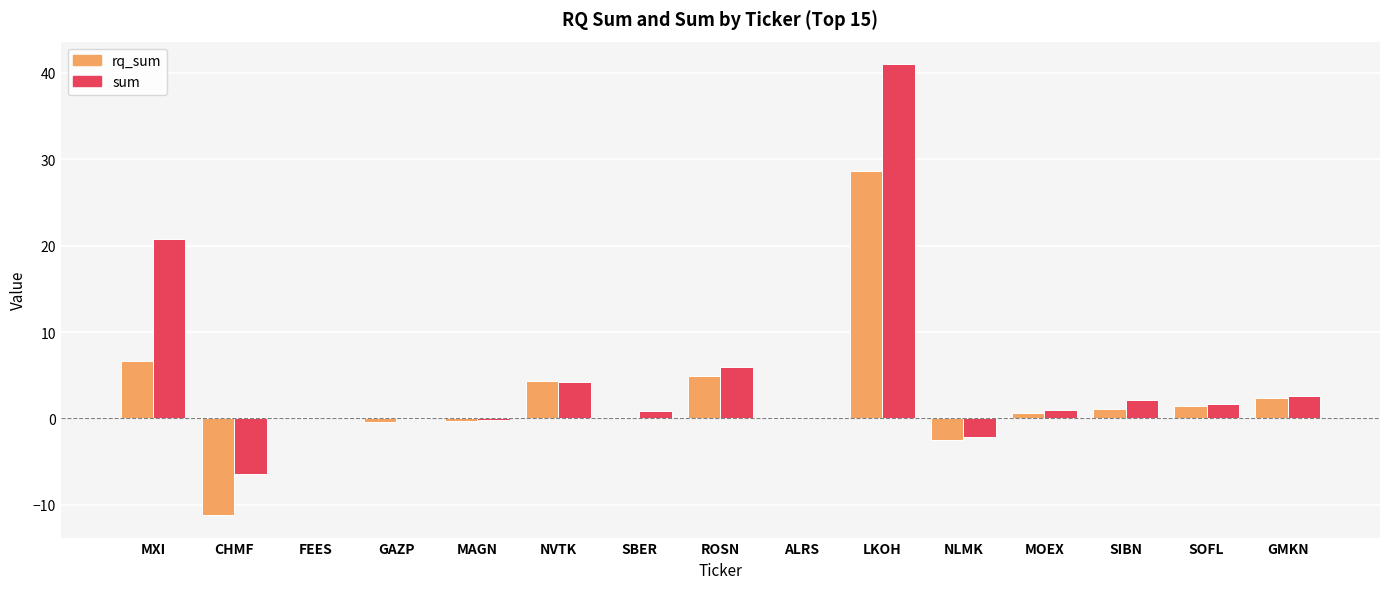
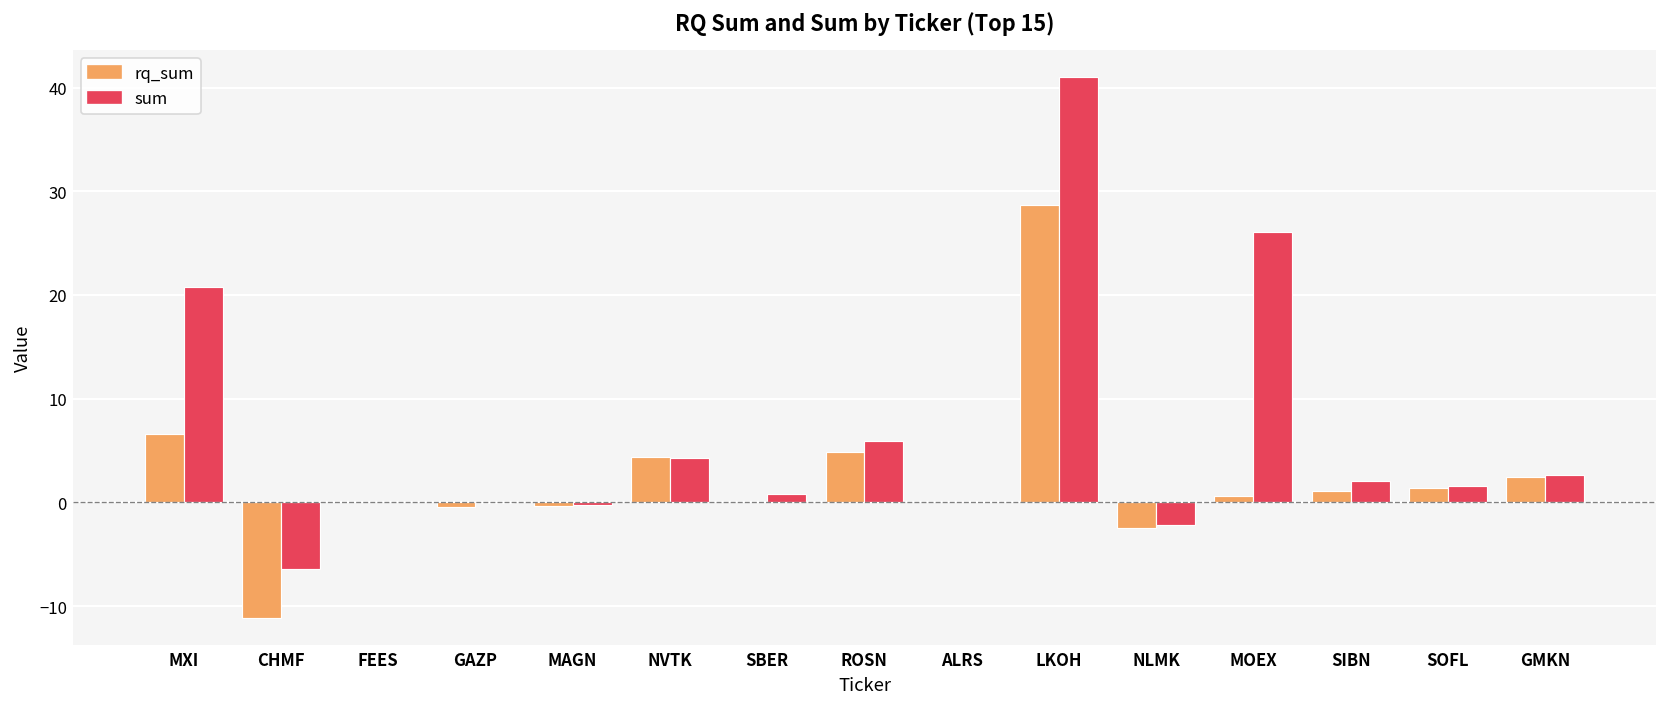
sum, MOEX: 1 -> 26
